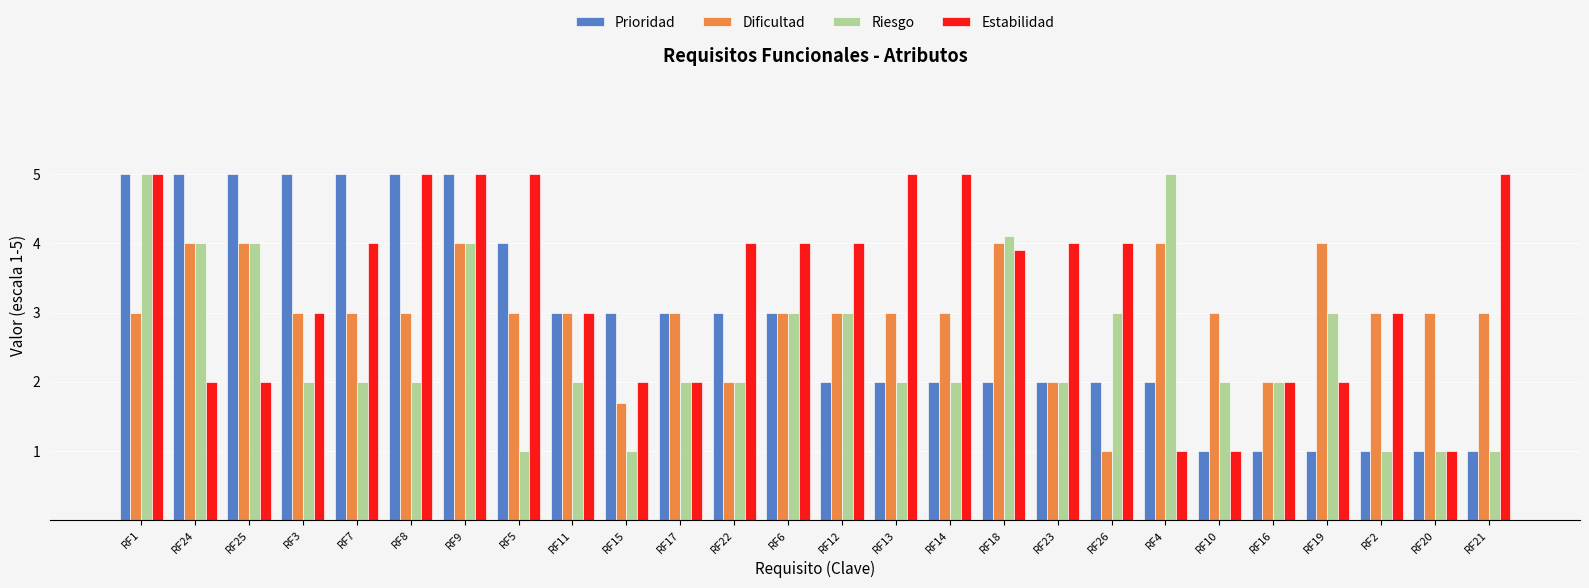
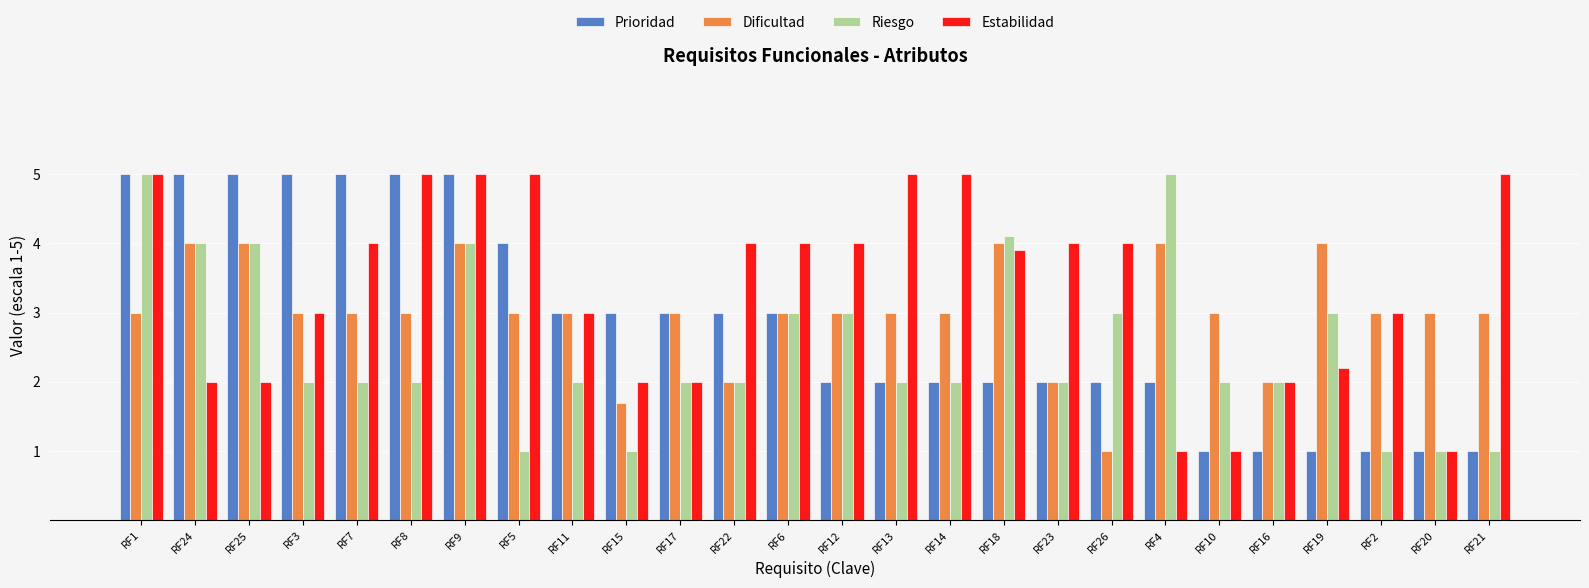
Estabilidad, RF19: 2.0 -> 2.2
